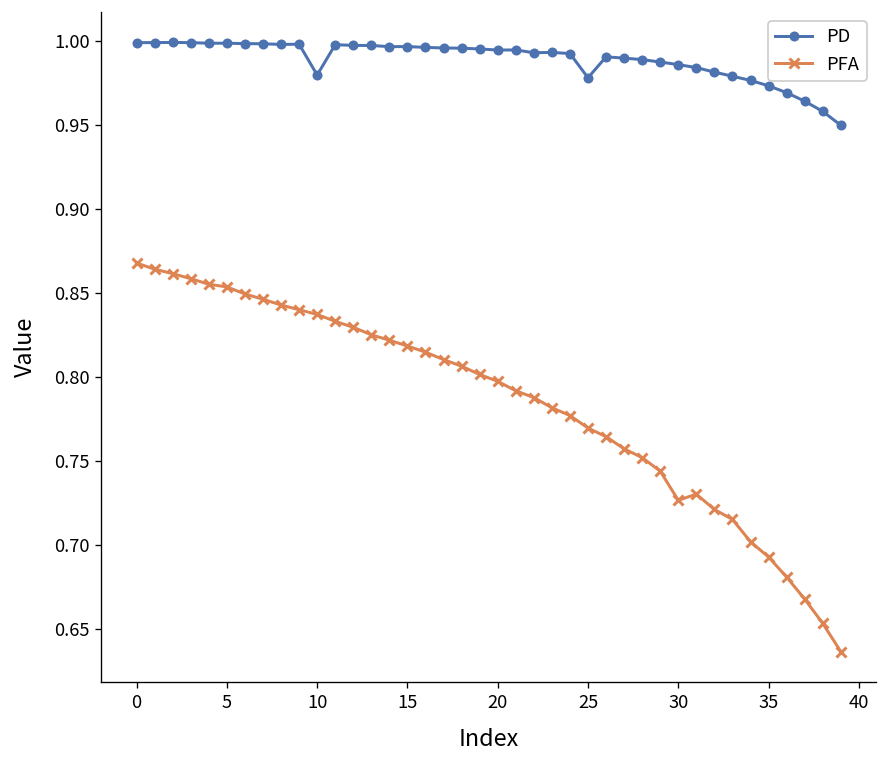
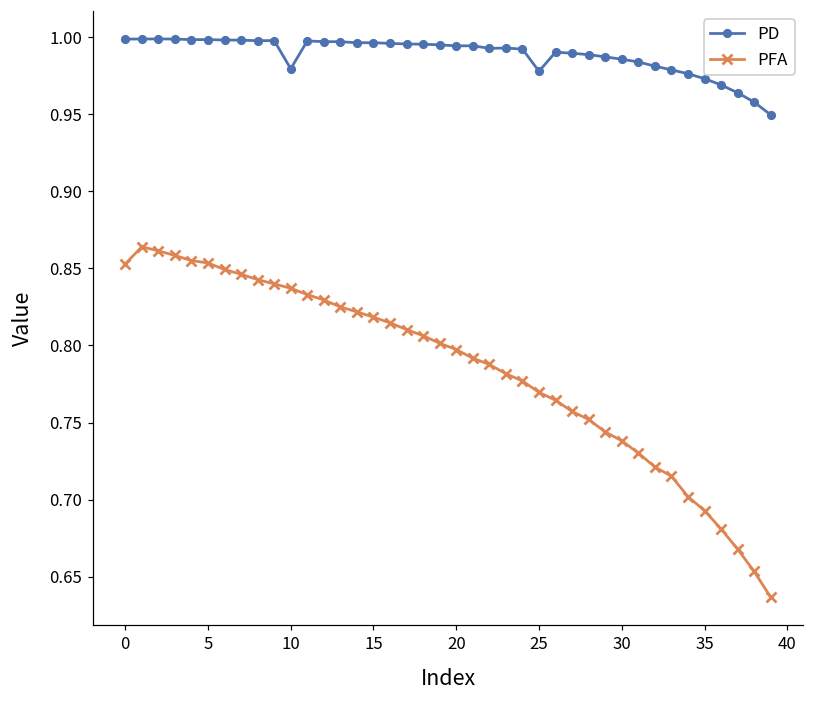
PFA, 0: 0.868 -> 0.853
PFA, 30: 0.727 -> 0.738
